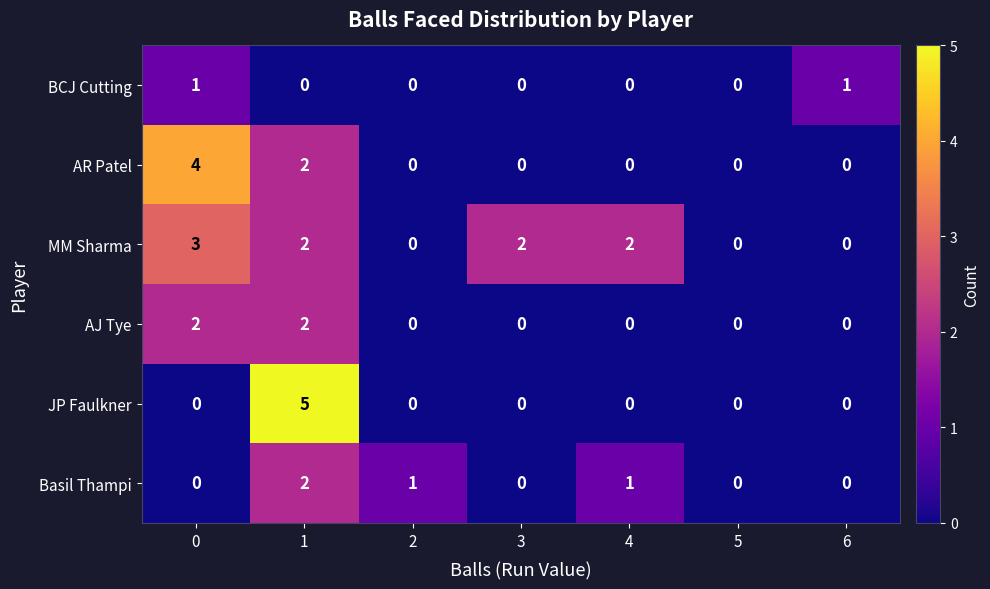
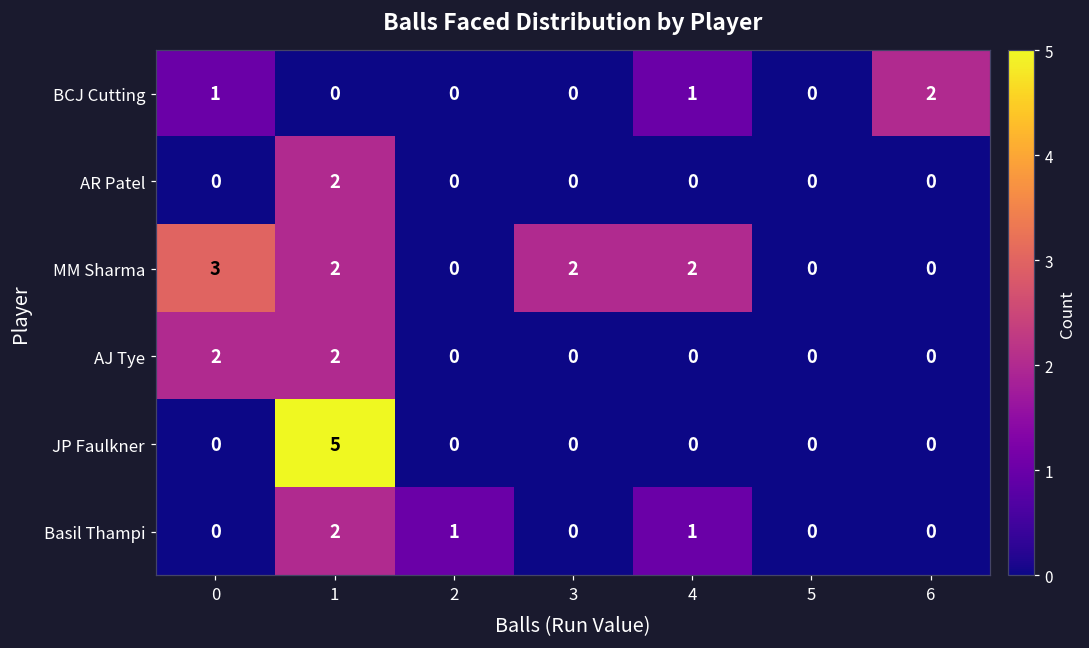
BCJ Cutting, 4: 0 -> 1
BCJ Cutting, 6: 1 -> 2
AR Patel, 0: 4 -> 0
